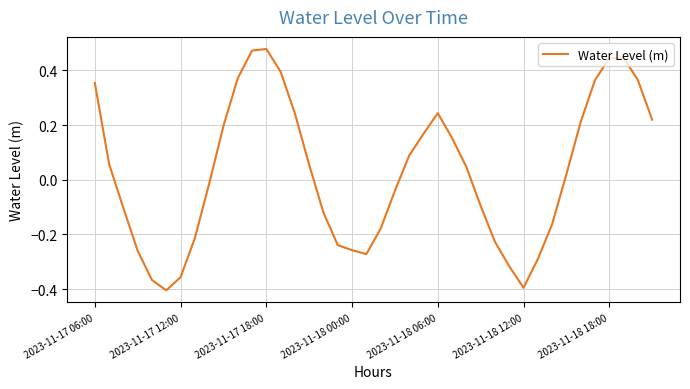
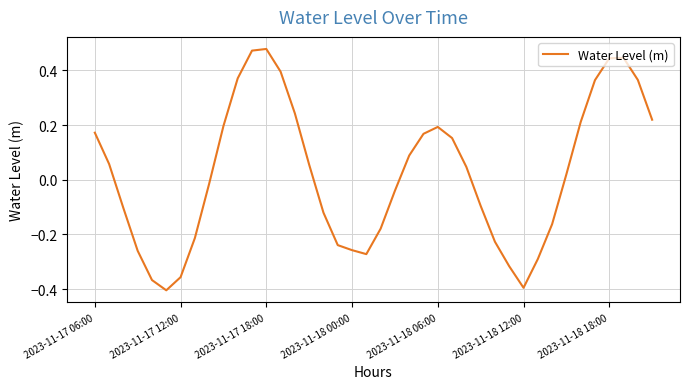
2023-11-17 06:00: 0.35 -> 0.17
2023-11-18 06:00: 0.24 -> 0.19
